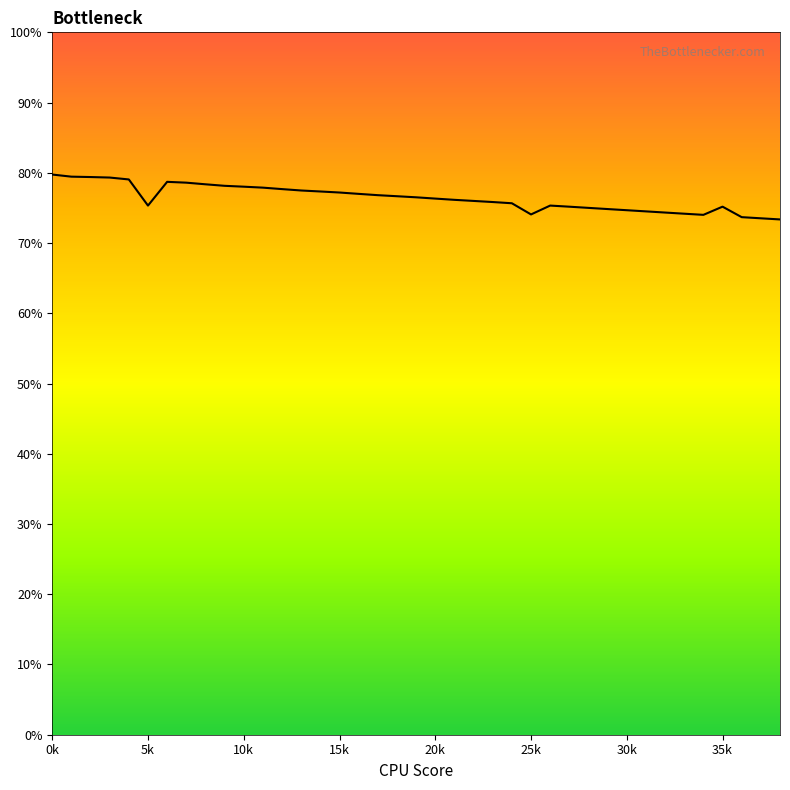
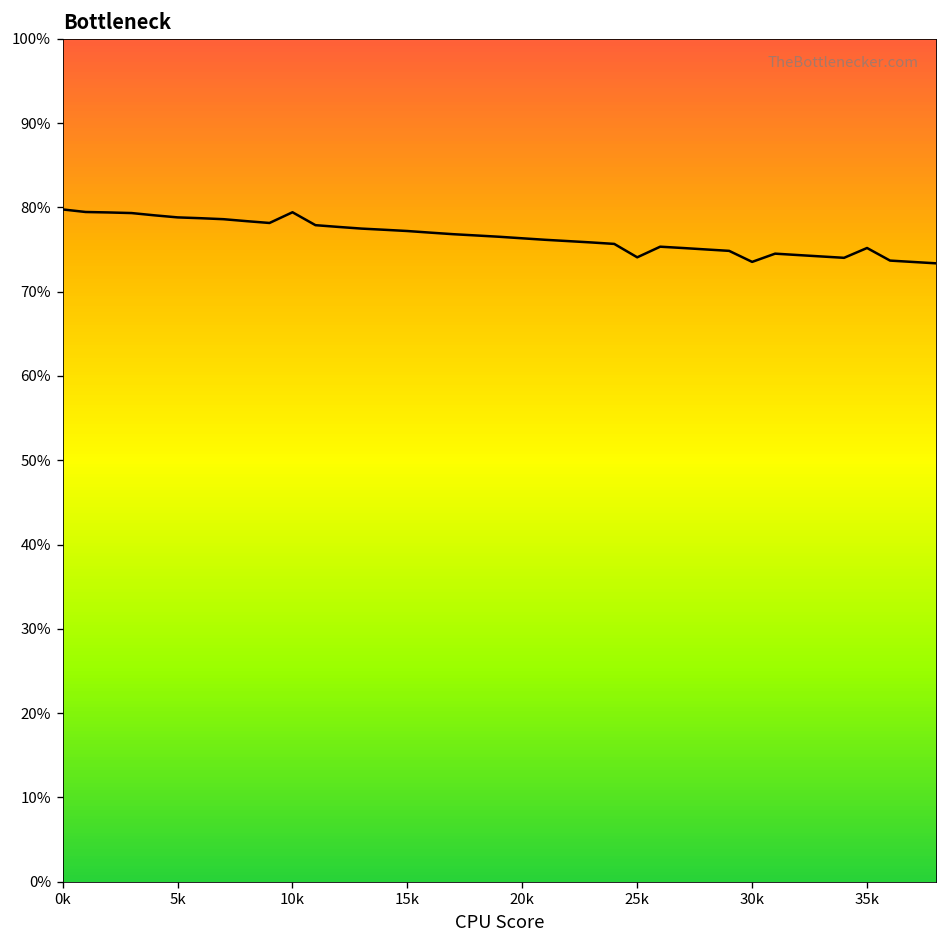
5k: 75% -> 79%
10k: 78% -> 79%
30k: 75% -> 74%
